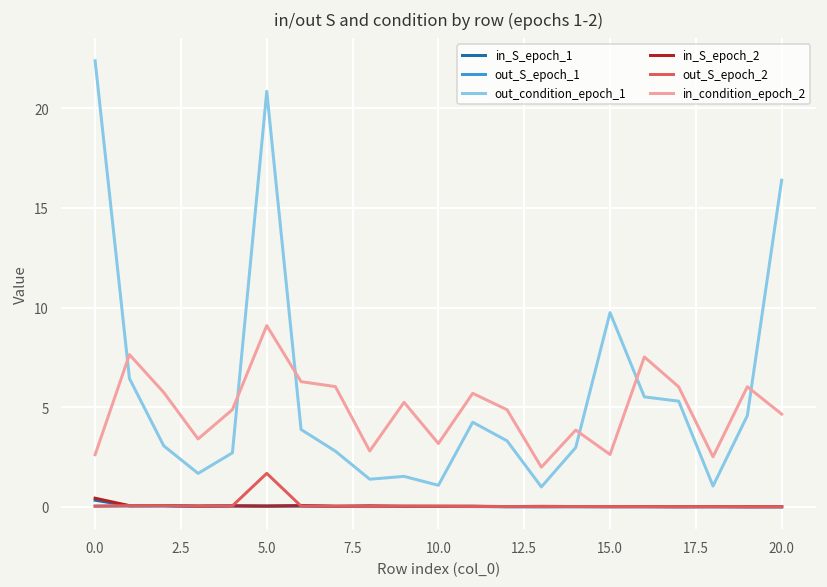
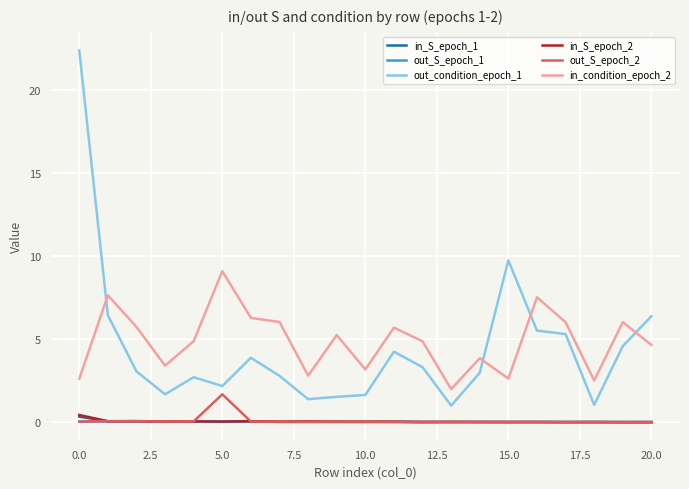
out_condition_epoch_1, 5.0: 20.9 -> 2.2
out_condition_epoch_1, 10.0: 1.1 -> 1.6
out_condition_epoch_1, 20.0: 16.4 -> 6.4
